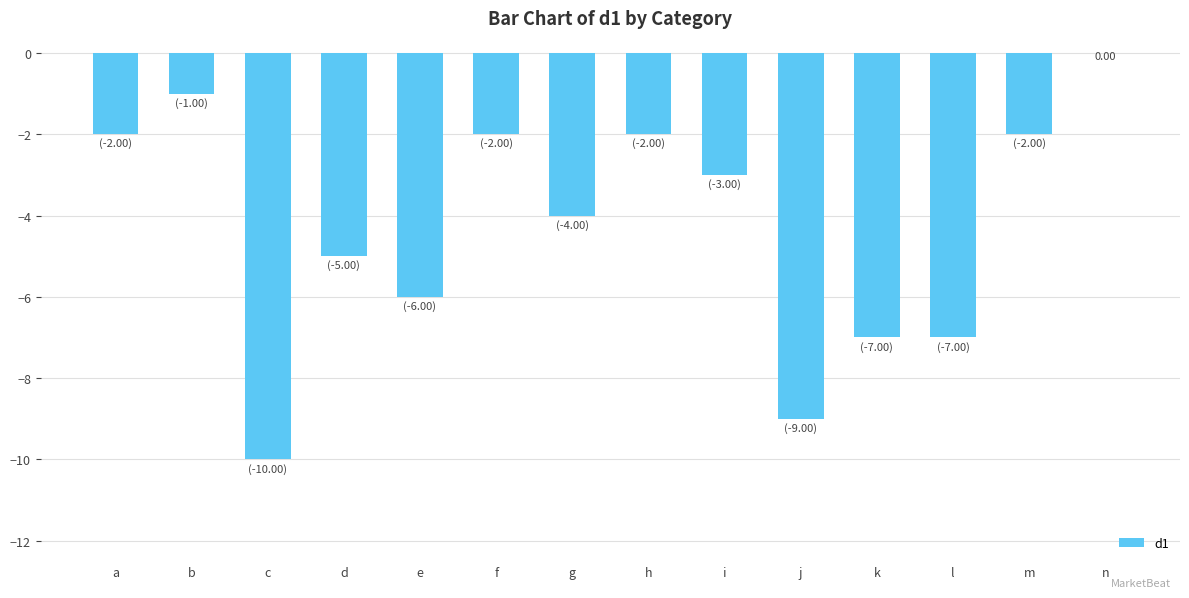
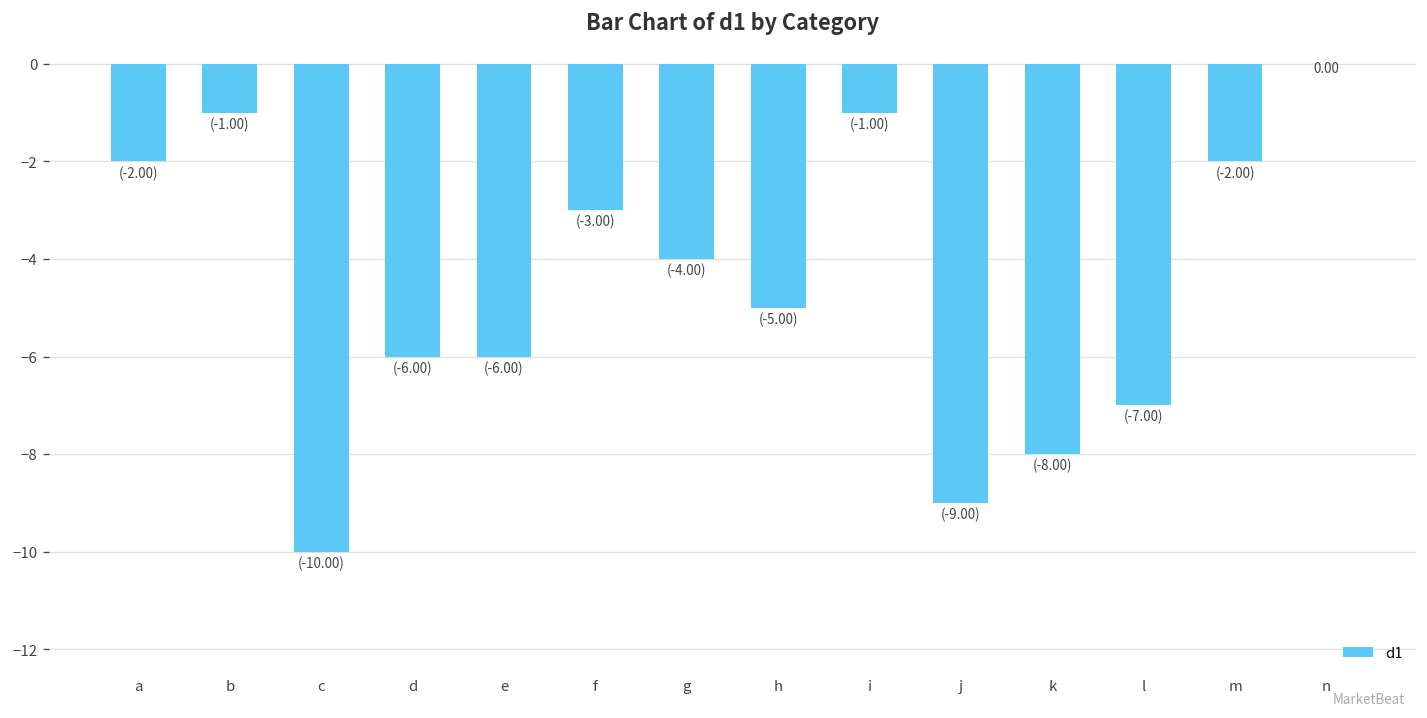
d: (-5.00) -> (-6.00)
f: (-2.00) -> (-3.00)
h: (-2.00) -> (-5.00)
i: (-3.00) -> (-1.00)
k: (-7.00) -> (-8.00)
